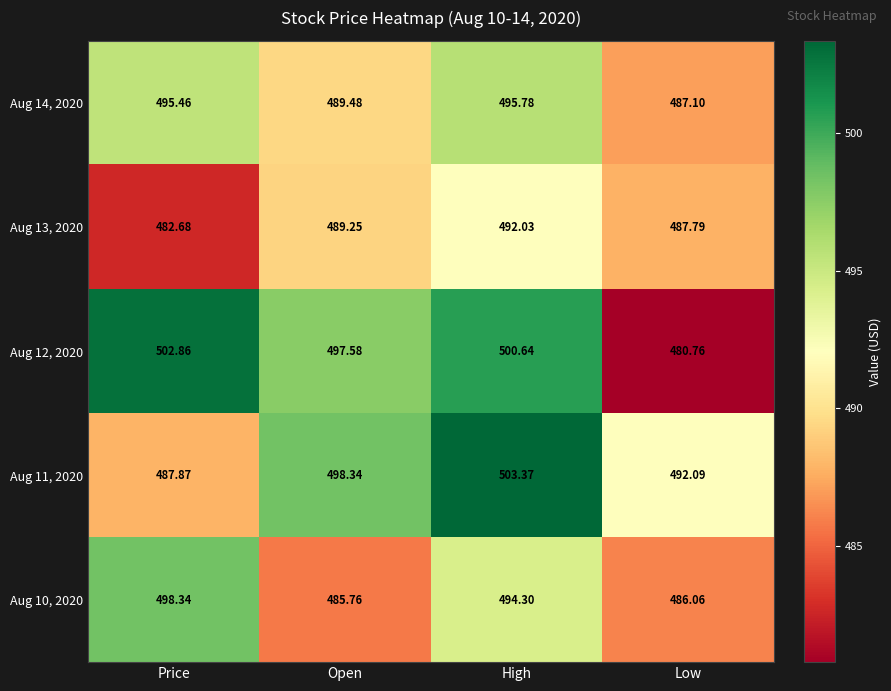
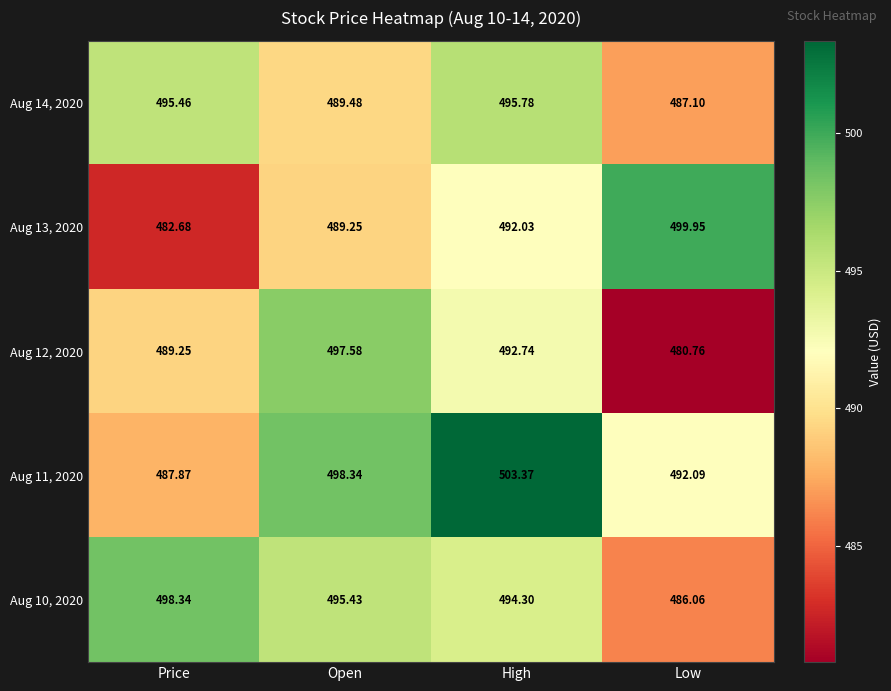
Aug 13, 2020, Low: 487.79 -> 499.95
Aug 12, 2020, Price: 502.86 -> 489.25
Aug 12, 2020, High: 500.64 -> 492.74
Aug 10, 2020, Open: 485.76 -> 495.43
